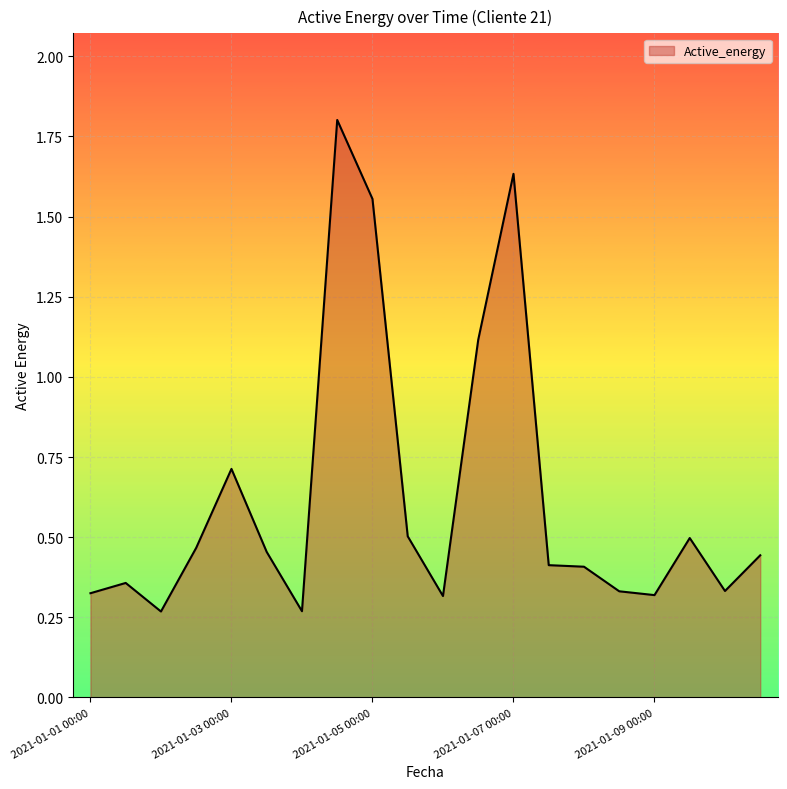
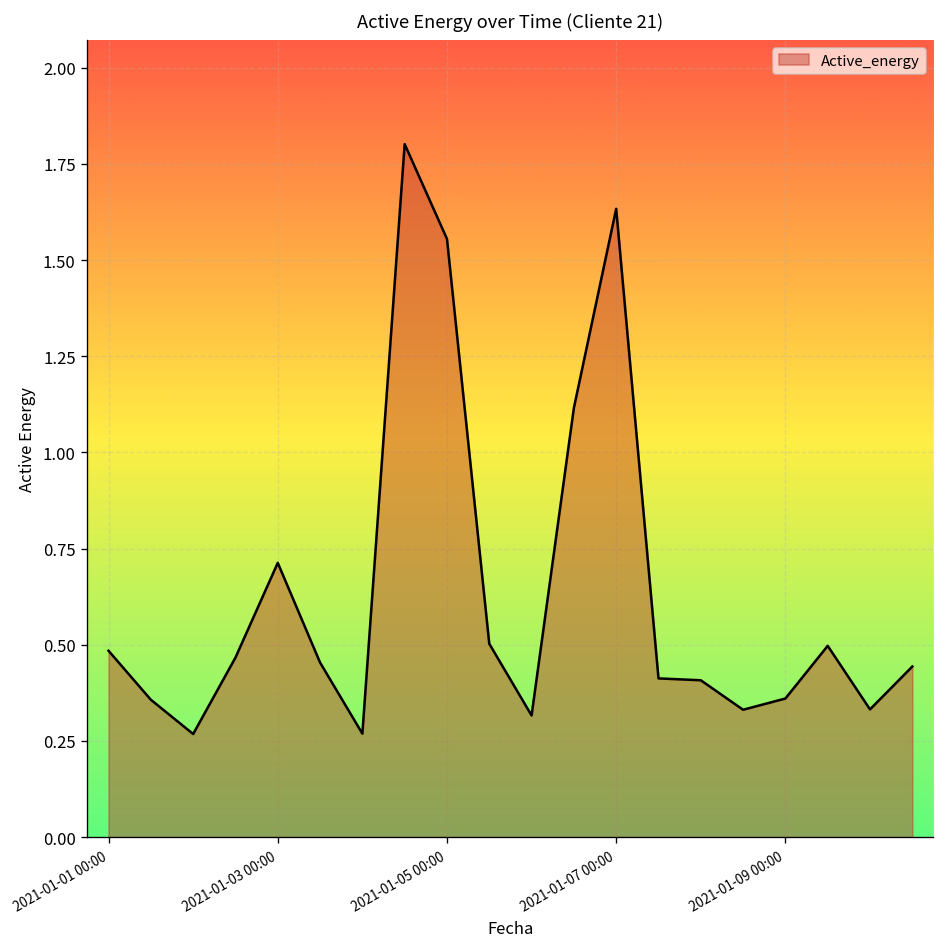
2021-01-01 00:00: 0.33 -> 0.48
2021-01-09 00:00: 0.32 -> 0.36
